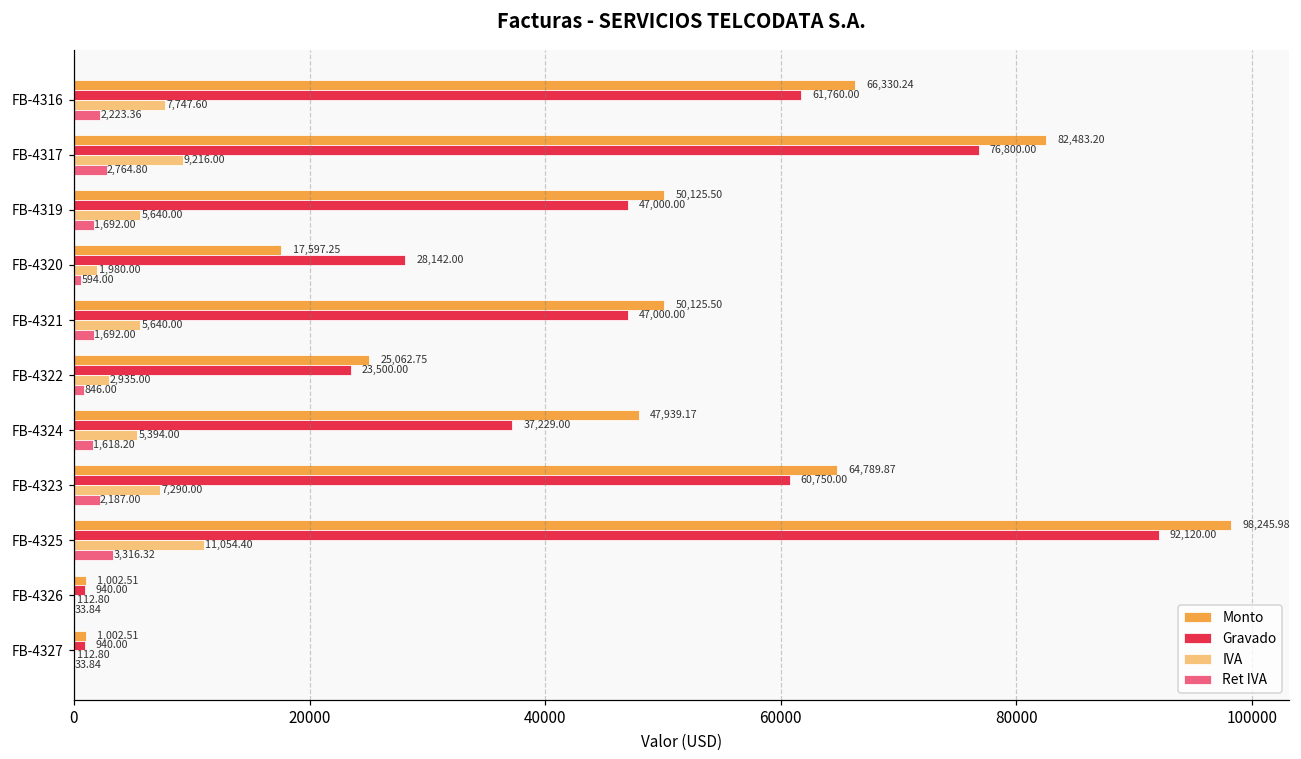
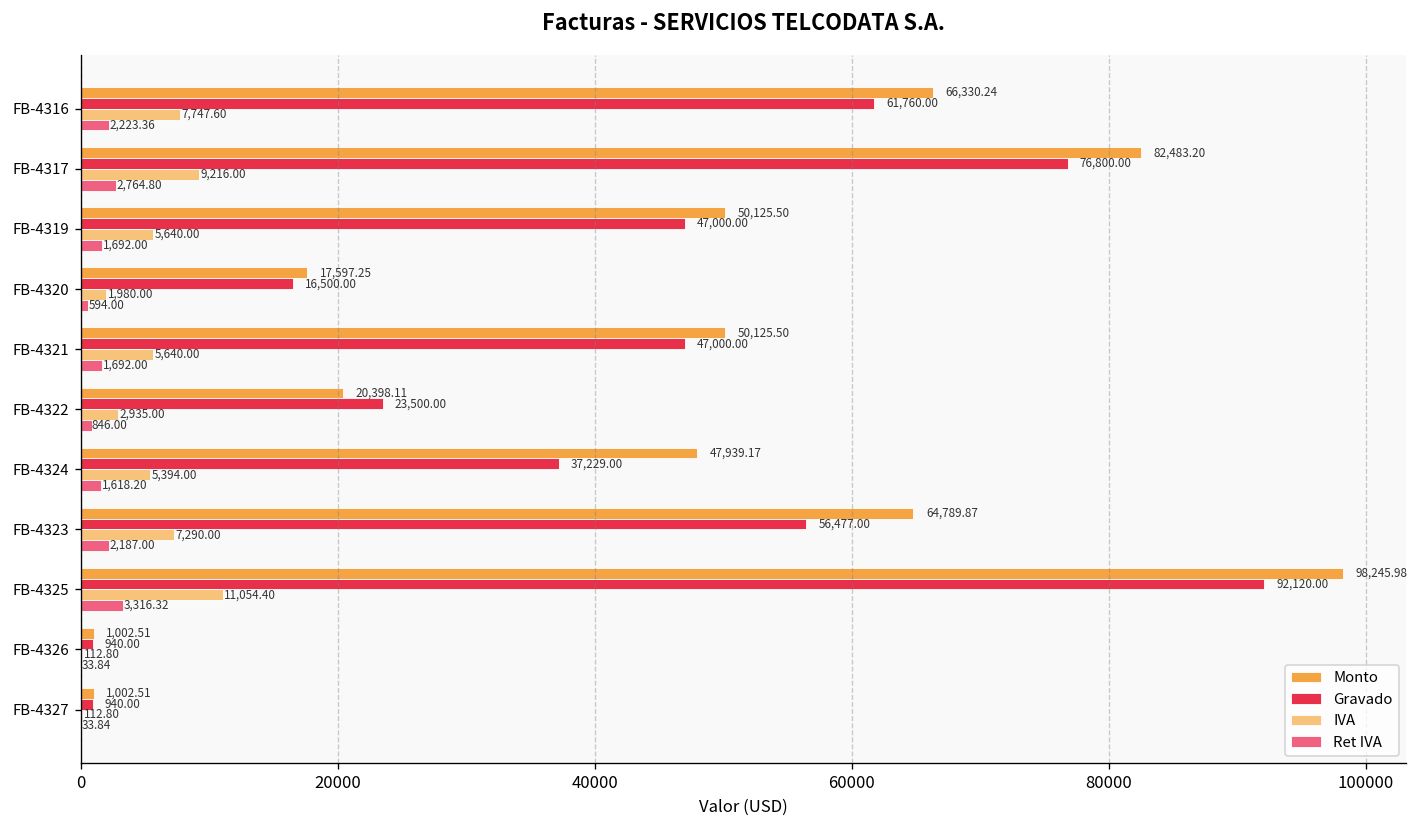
Gravado, FB-4320: 28,142.00 -> 16,500.00
Monto, FB-4322: 25,062.75 -> 20,398.11
Gravado, FB-4323: 60,750.00 -> 56,477.00
